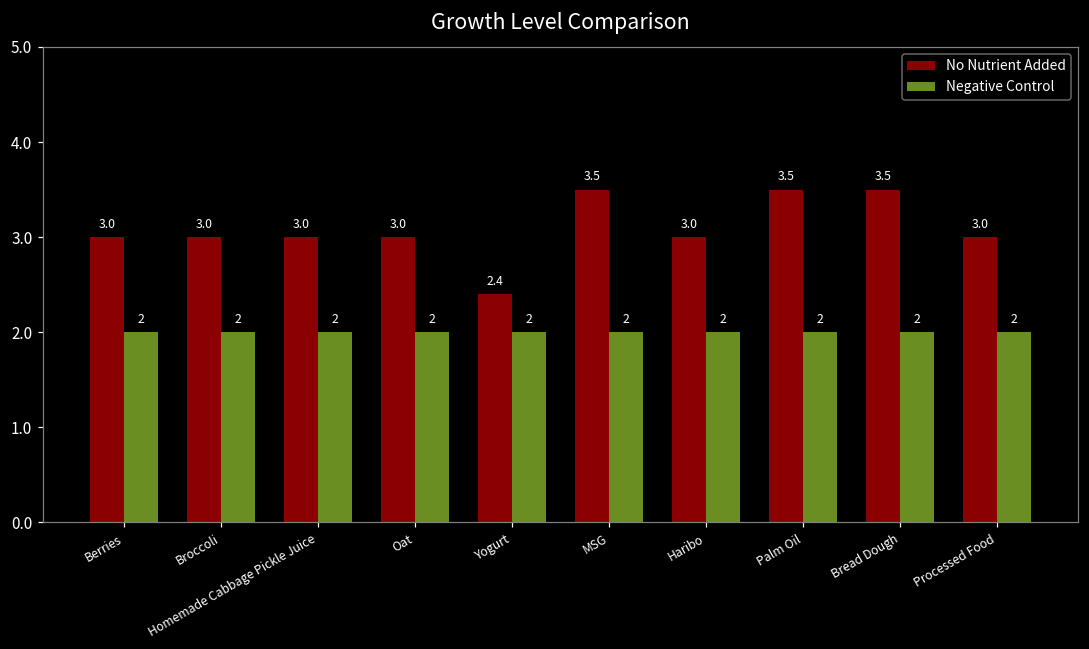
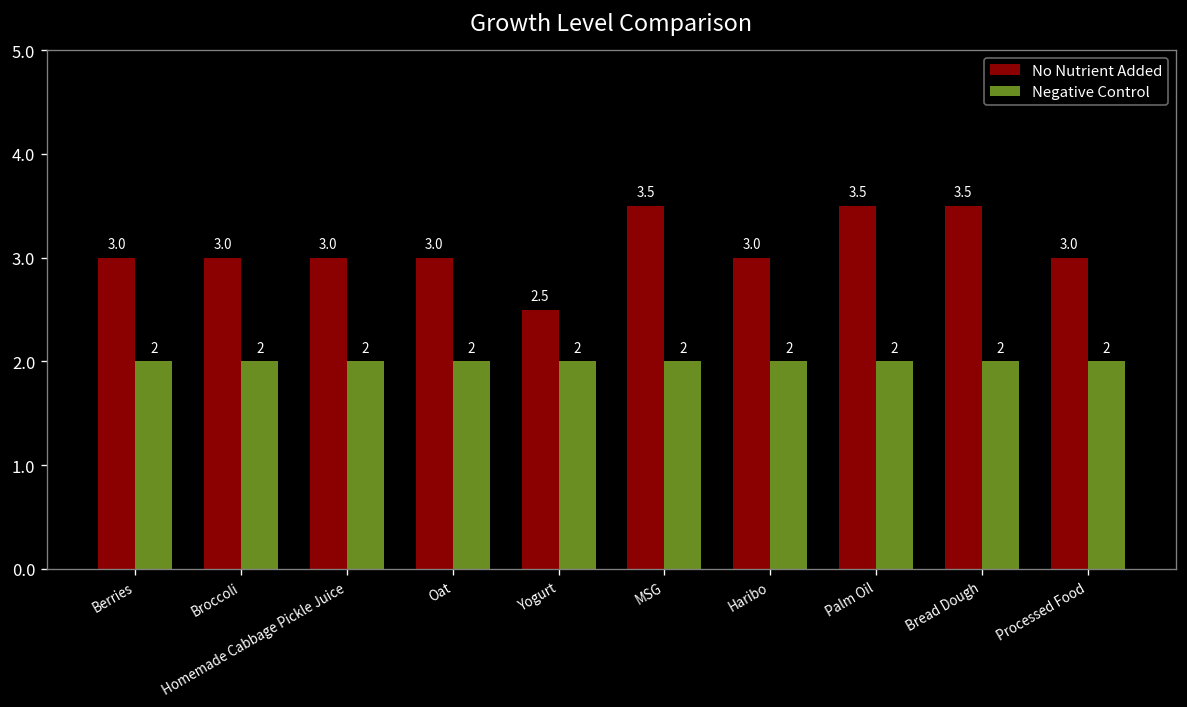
No Nutrient Added, Yogurt: 2.4 -> 2.5
